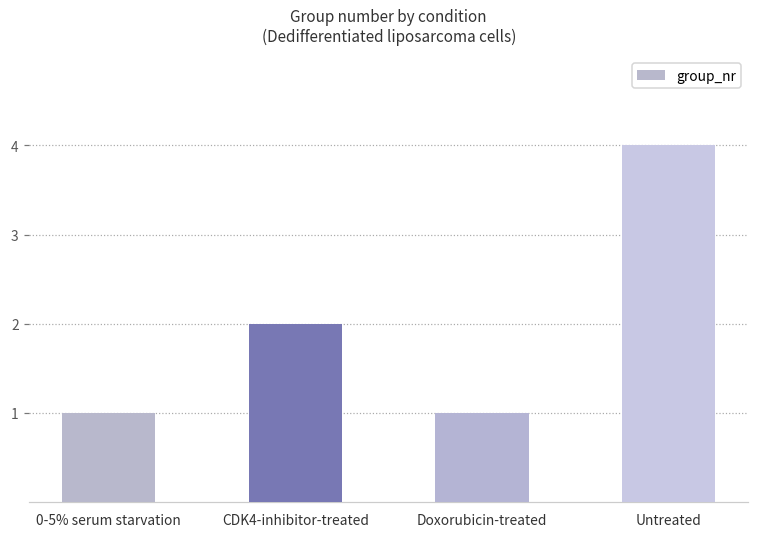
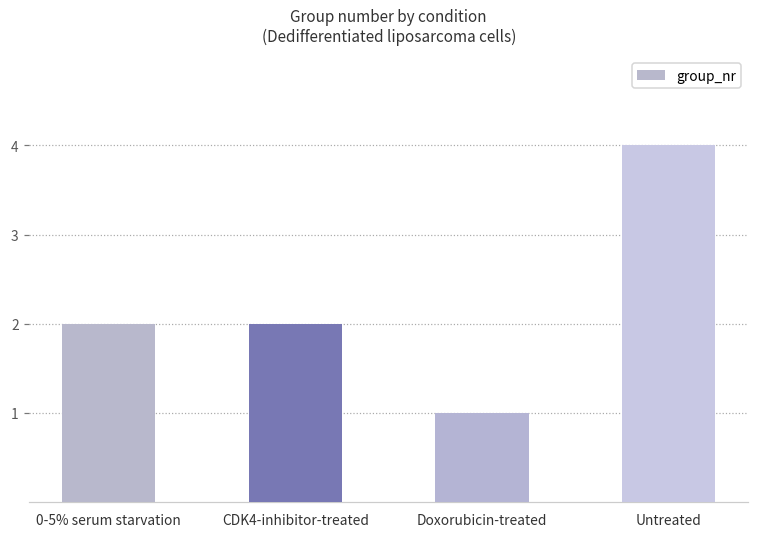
0-5% serum starvation: 1 -> 2
